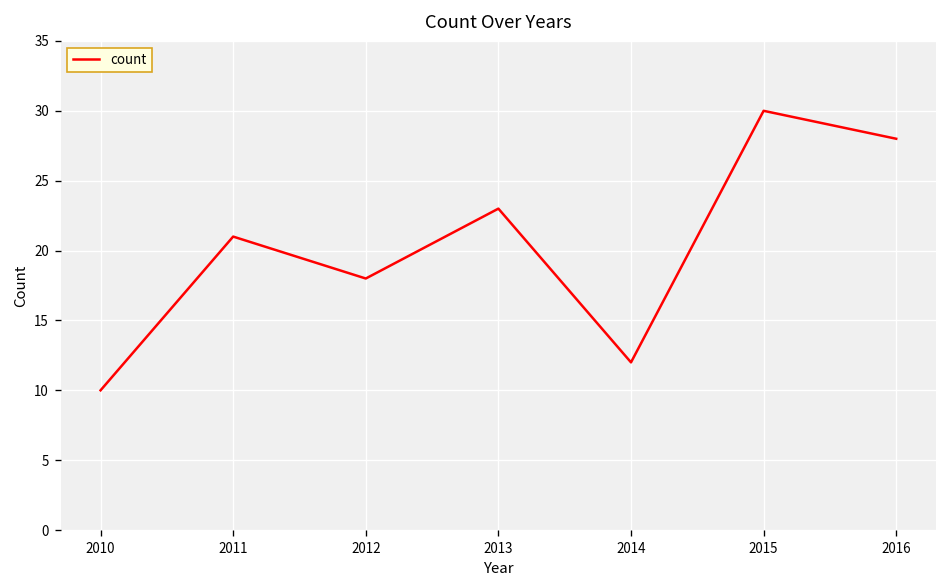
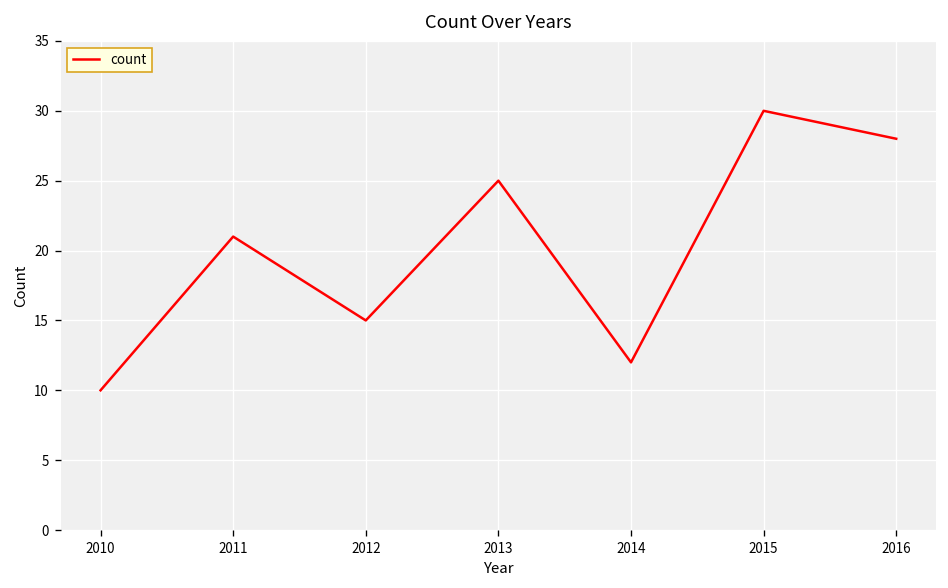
2012: 18 -> 15
2013: 23 -> 25
